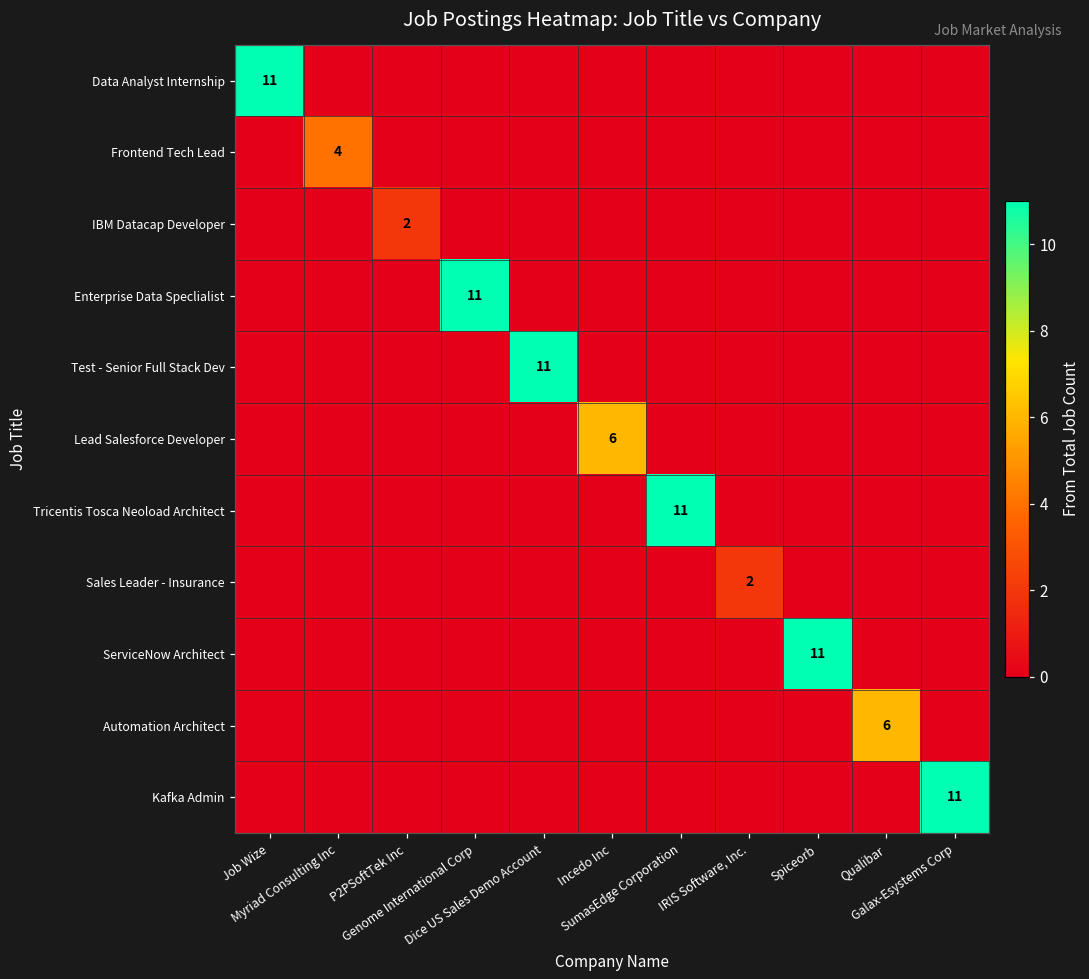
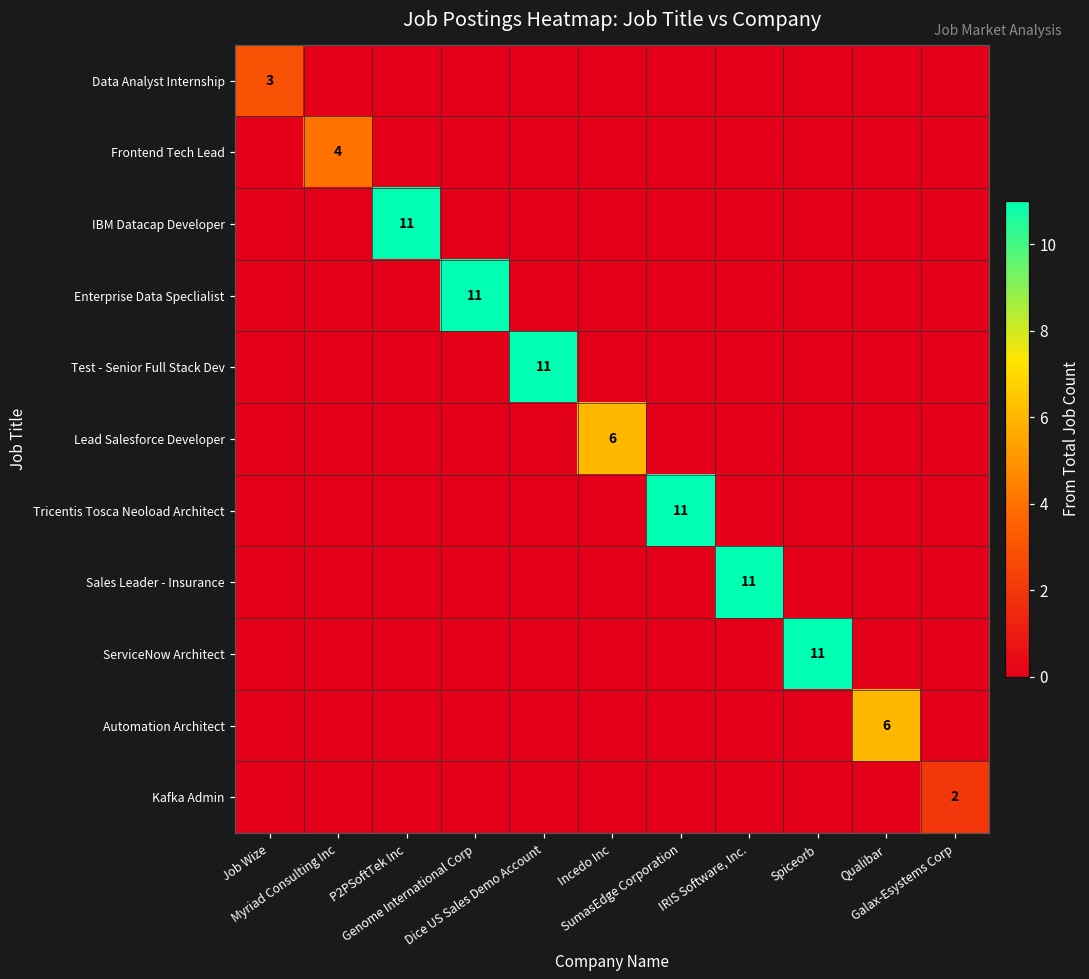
Data Analyst Internship, Job Wize: 11 -> 3
IBM Datacap Developer, P2PSoftTek Inc: 2 -> 11
Sales Leader - Insurance, IRIS Software, Inc.: 2 -> 11
Kafka Admin, Galax-Esystems Corp: 11 -> 2
